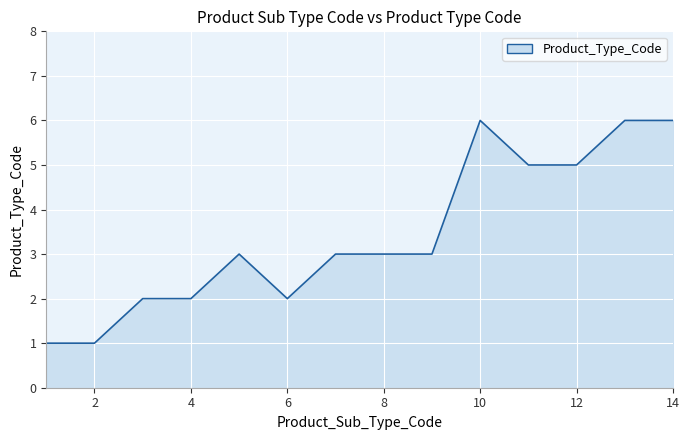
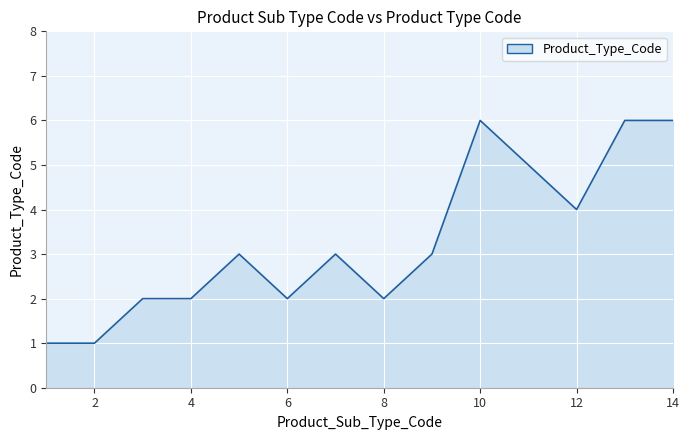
8: 3 -> 2
12: 5 -> 4
